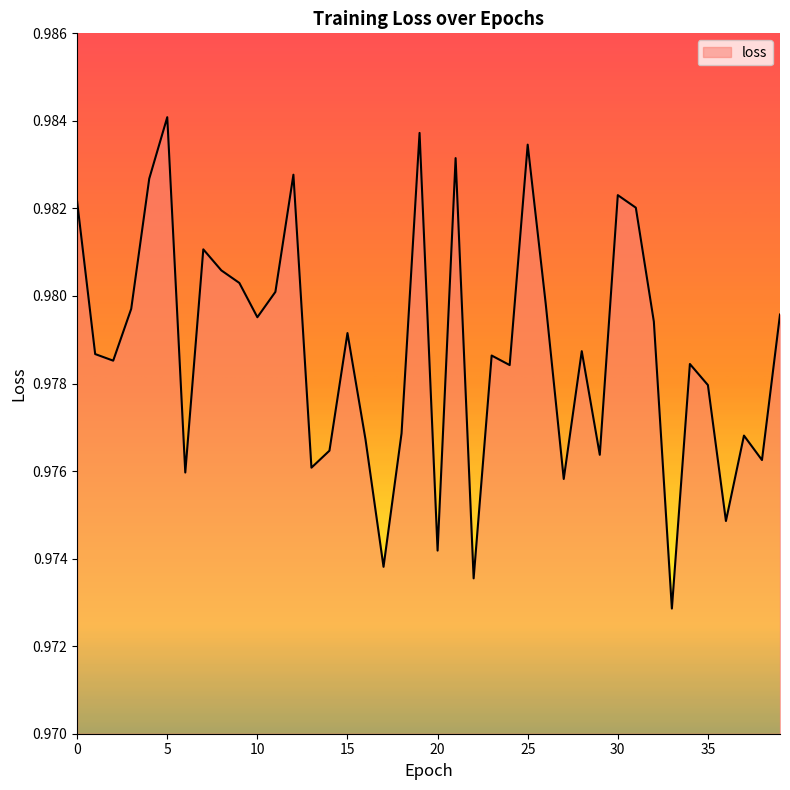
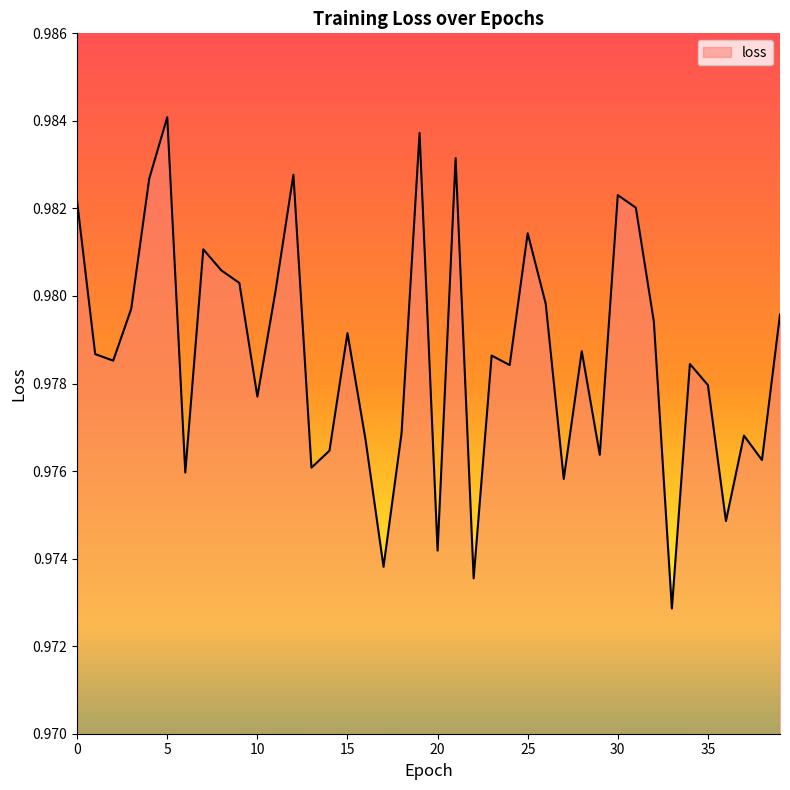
10: 0.9795 -> 0.9777
25: 0.9835 -> 0.9814
